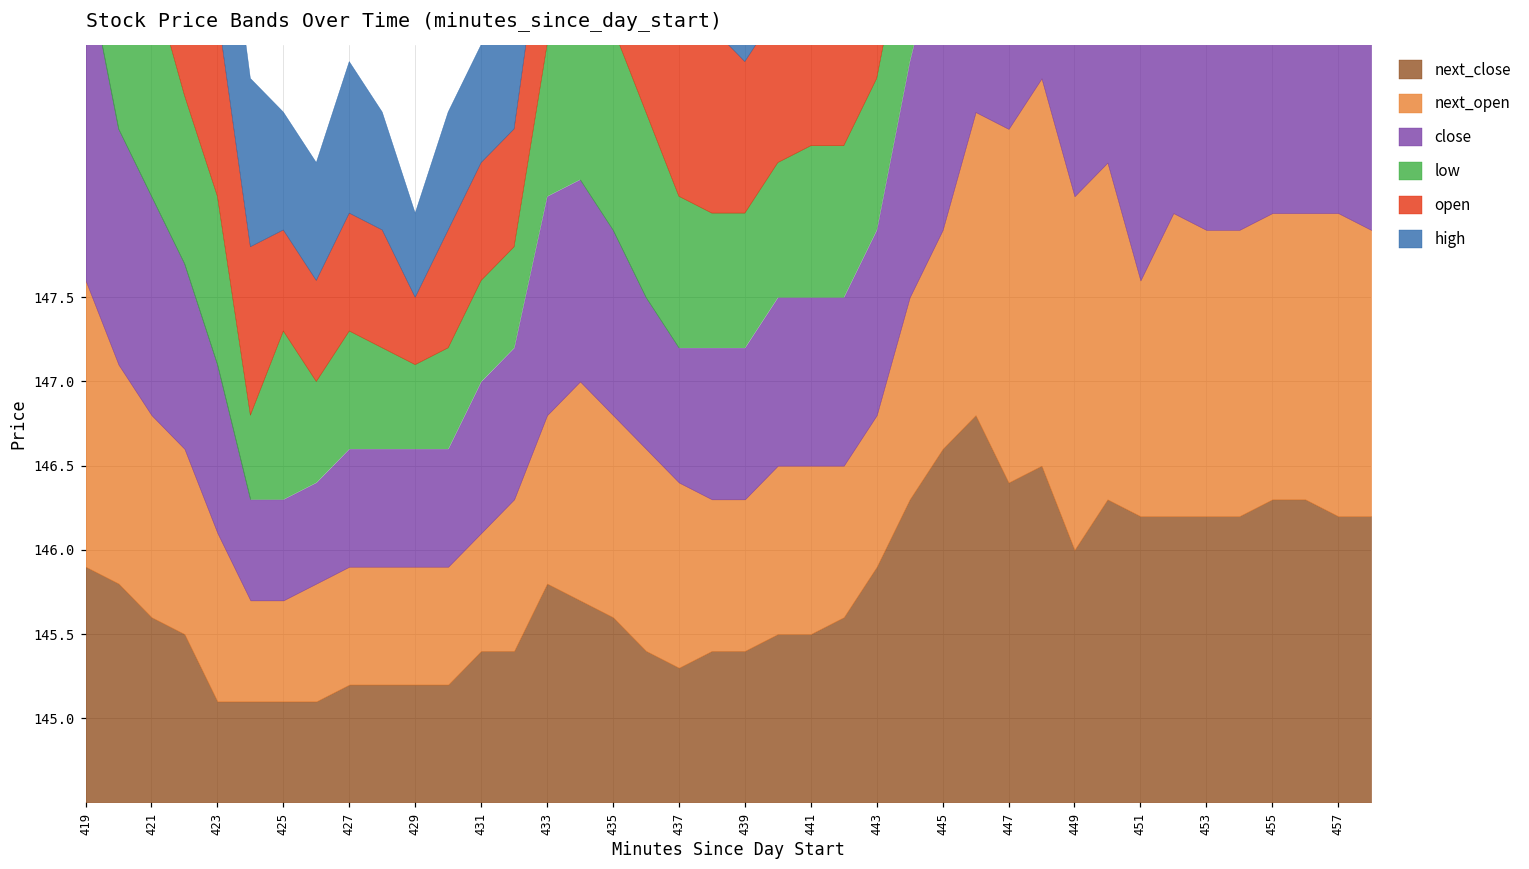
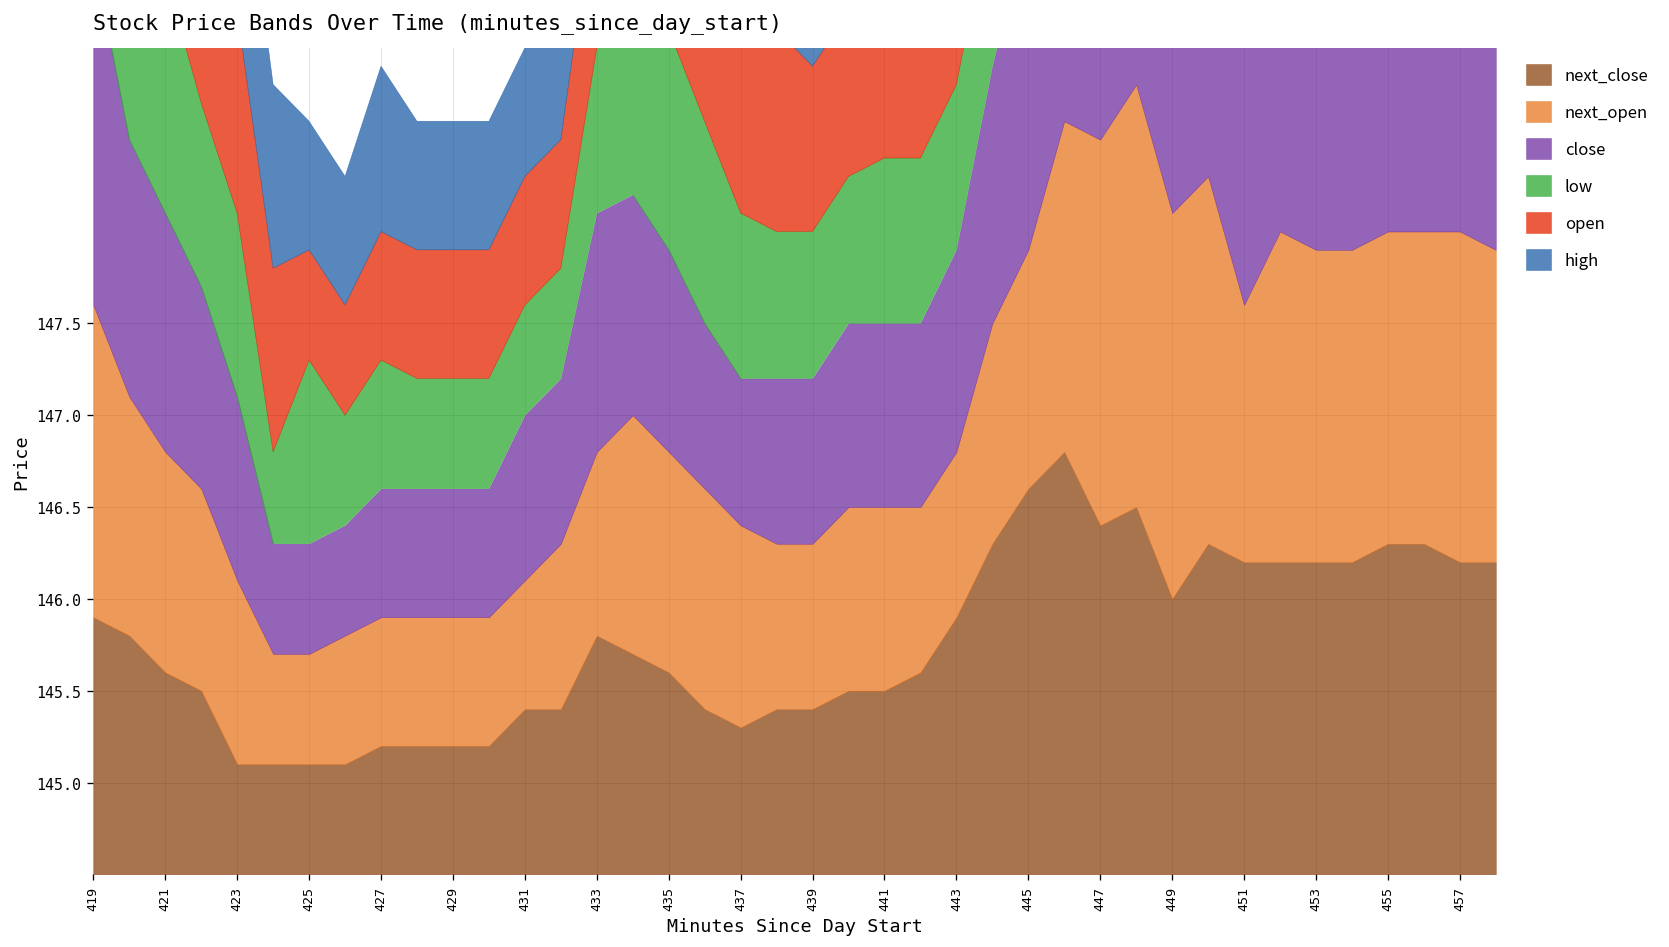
low, 429: 0.50 -> 0.60
open, 429: 0.40 -> 0.70
high, 429: 0.50 -> 0.70
